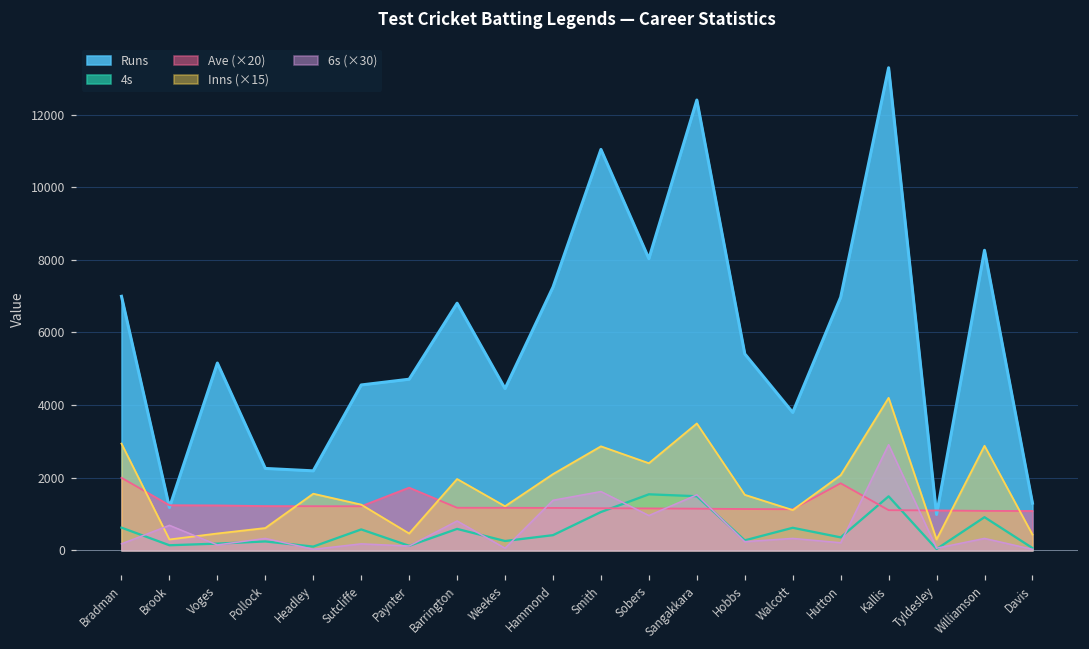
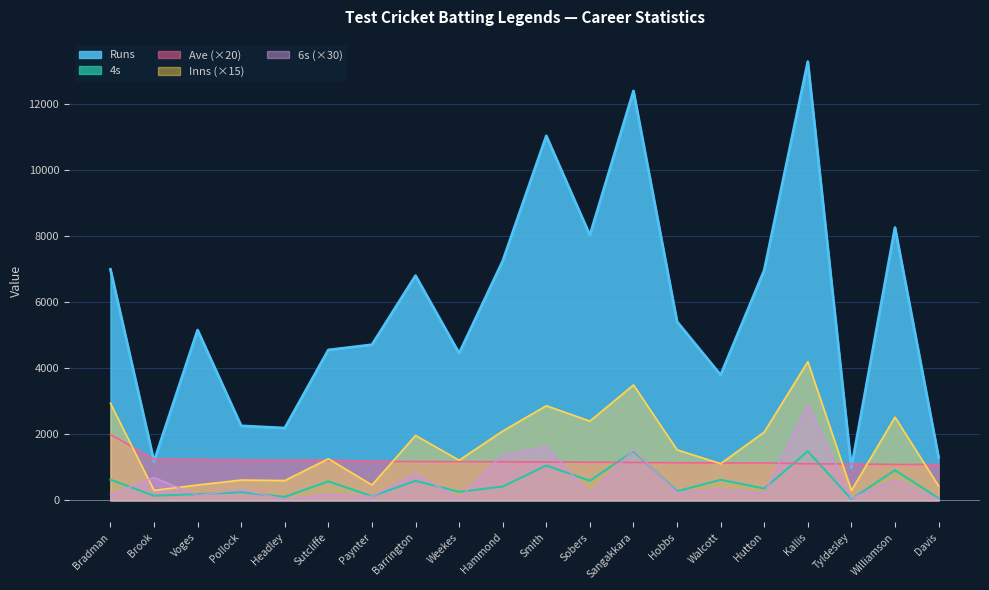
Inns (×15), Headley: 1600 -> 600
Ave (×20), Paynter: 1700 -> 1200
4s, Sobers: 1500 -> 600
6s (×30), Sobers: 1000 -> 200
Ave (×20), Hutton: 1800 -> 1100
Inns (×15), Williamson: 2900 -> 2500
6s (×30), Williamson: 300 -> 600
